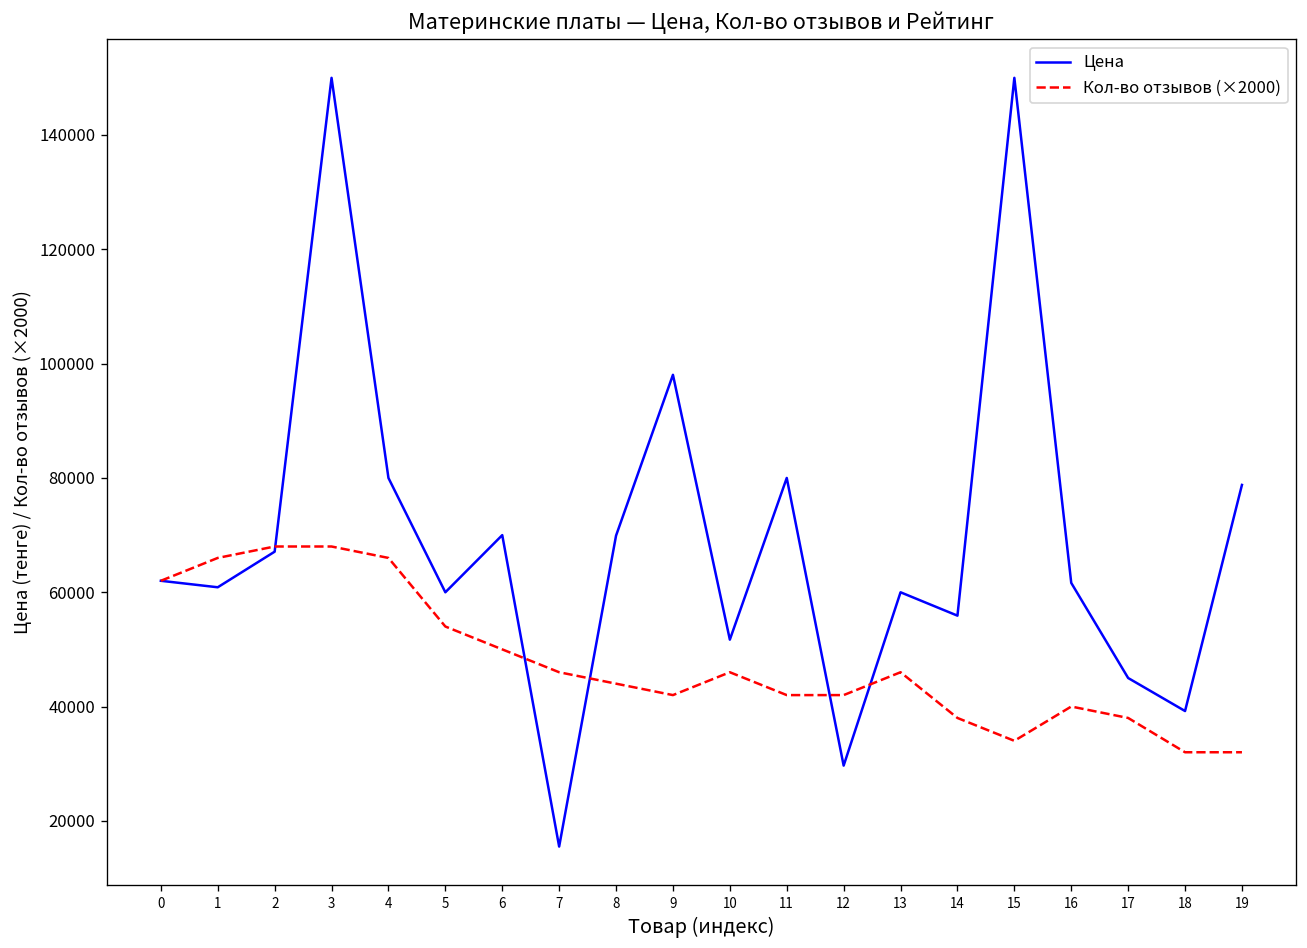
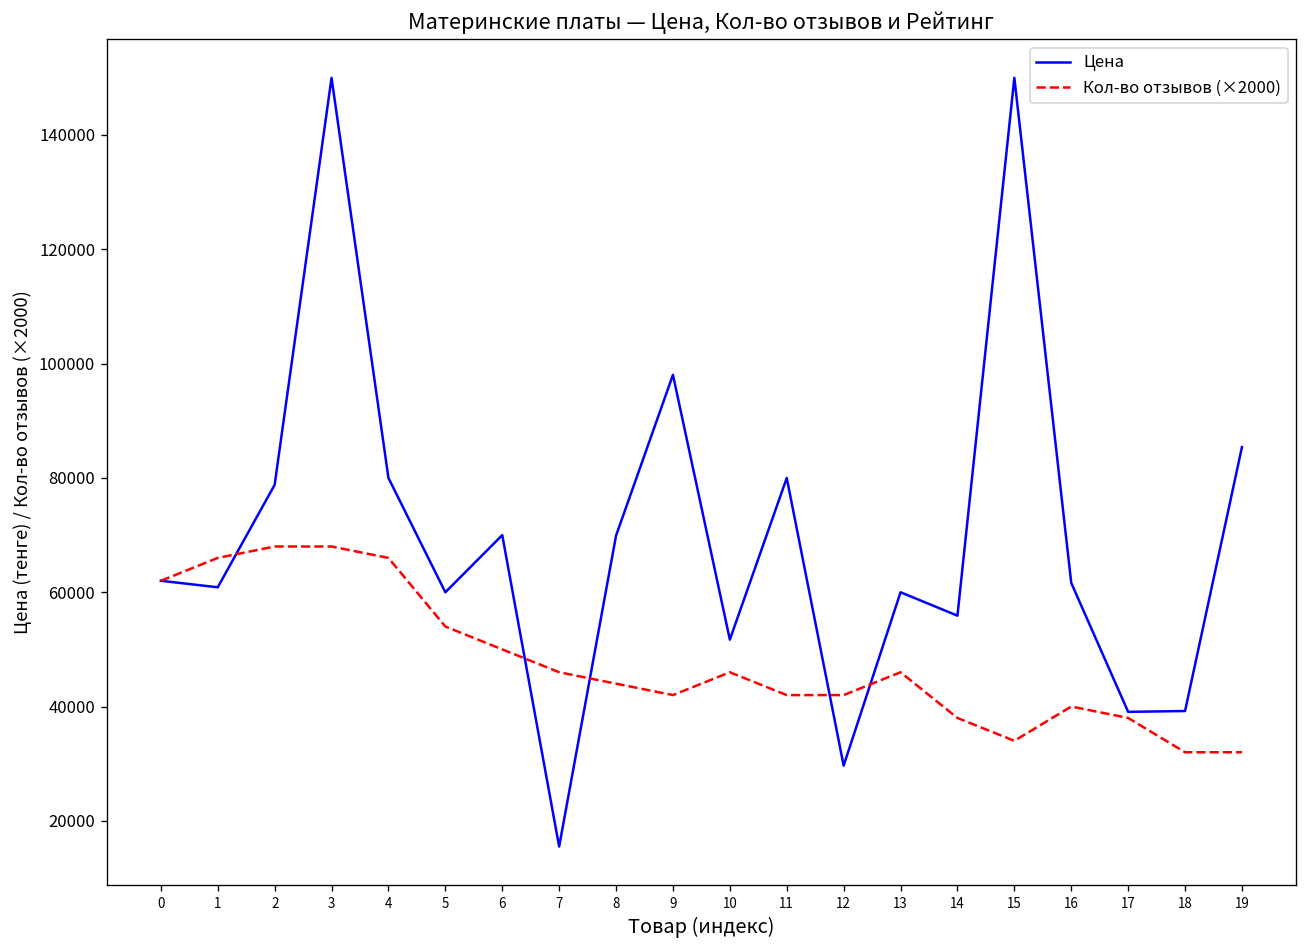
Цена, 2: 67000 -> 79000
Цена, 17: 45000 -> 39000
Цена, 19: 79000 -> 85000
